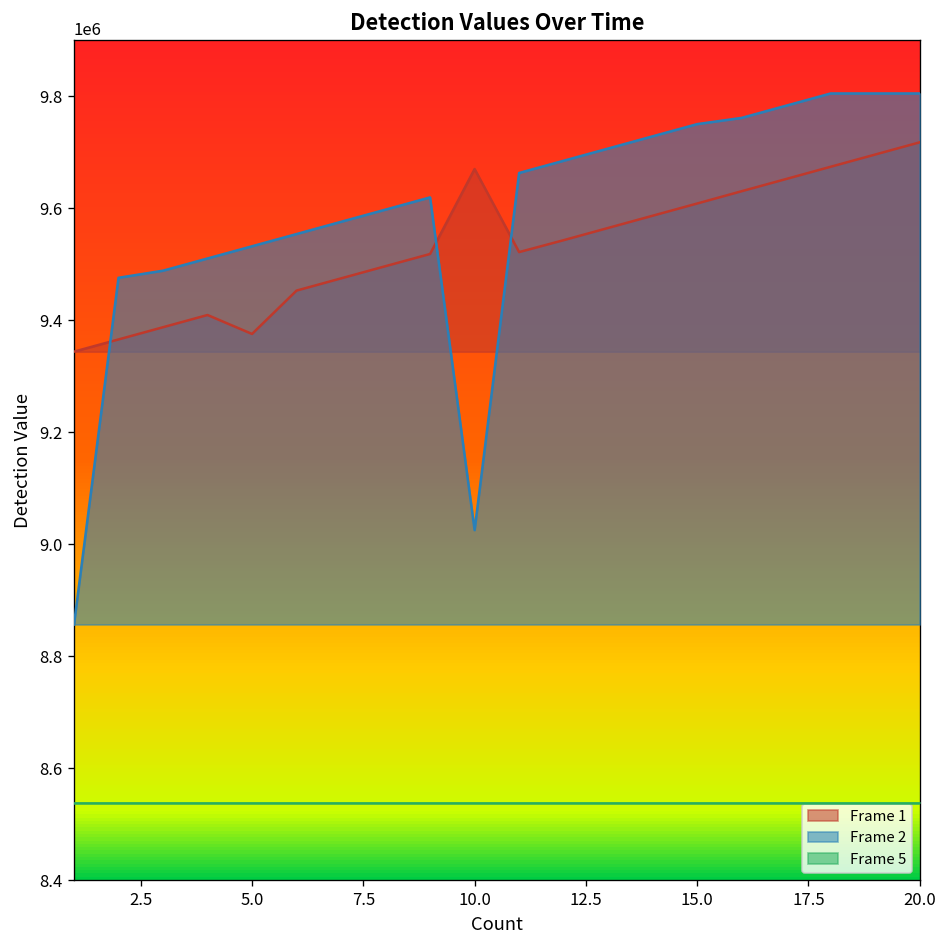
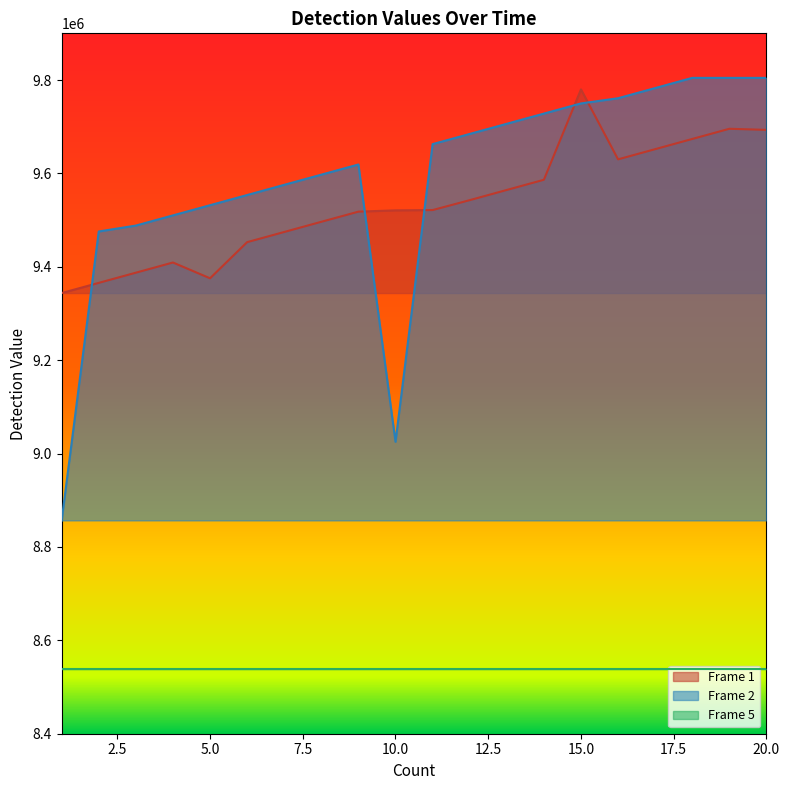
Frame 1, 10.0: 9670000 -> 9520000
Frame 1, 15.0: 9610000 -> 9780000
Frame 1, 20.0: 9720000 -> 9690000
